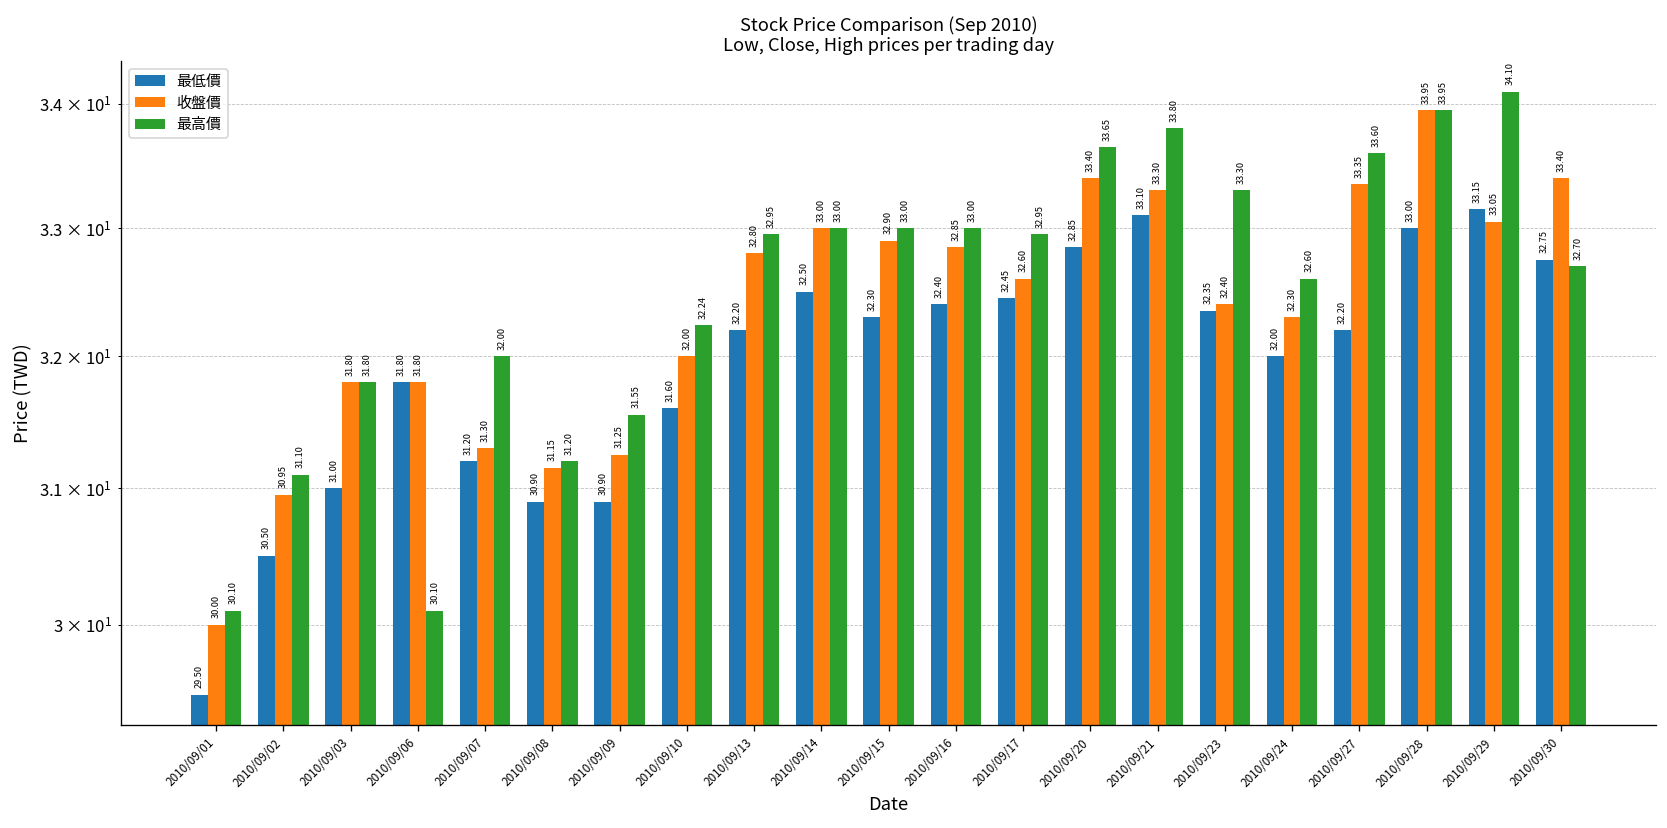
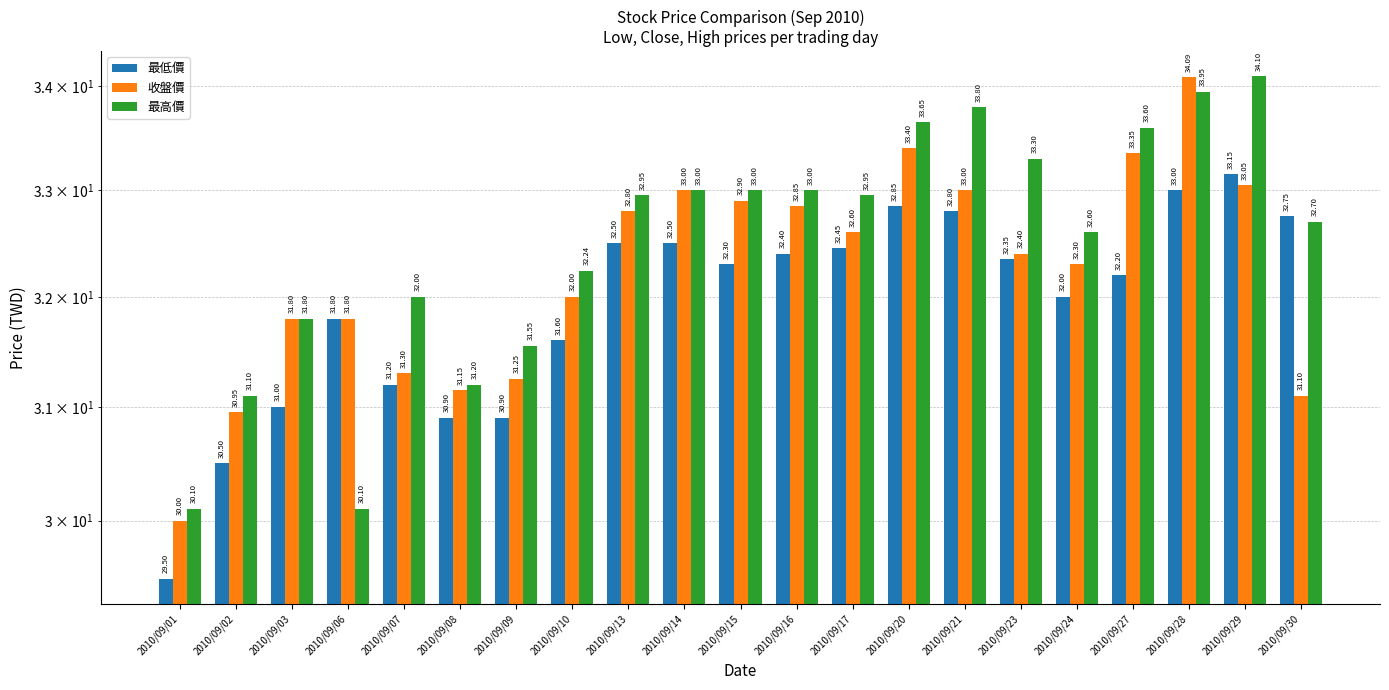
最低價, 2010/09/13: 32.20 -> 32.50
最低價, 2010/09/21: 33.10 -> 32.80
收盤價, 2010/09/21: 33.30 -> 33.00
收盤價, 2010/09/28: 33.95 -> 34.09
收盤價, 2010/09/30: 33.40 -> 31.10
